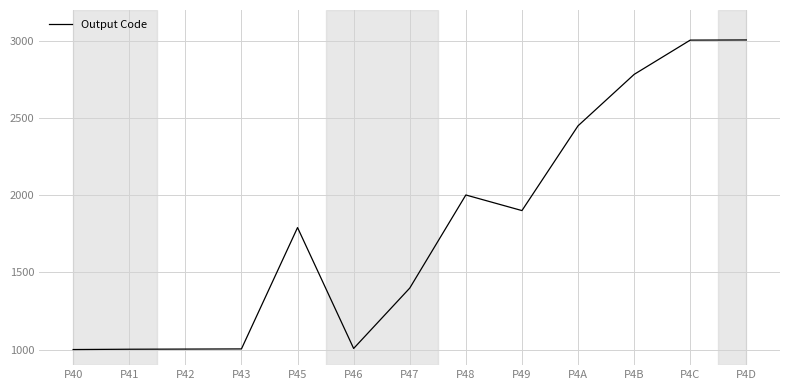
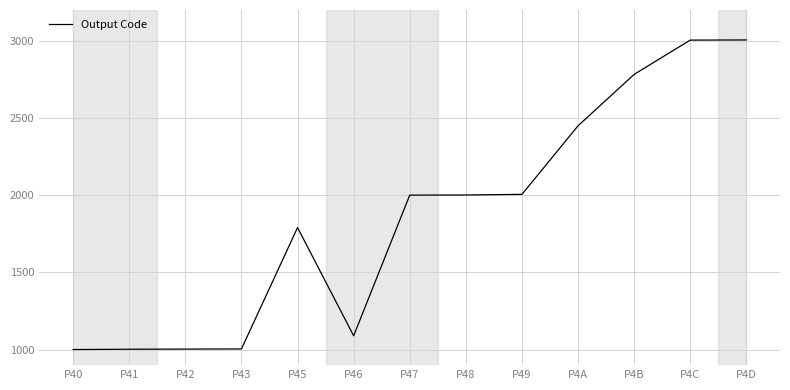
P46: 1010 -> 1090
P47: 1400 -> 2000
P49: 1900 -> 2010
